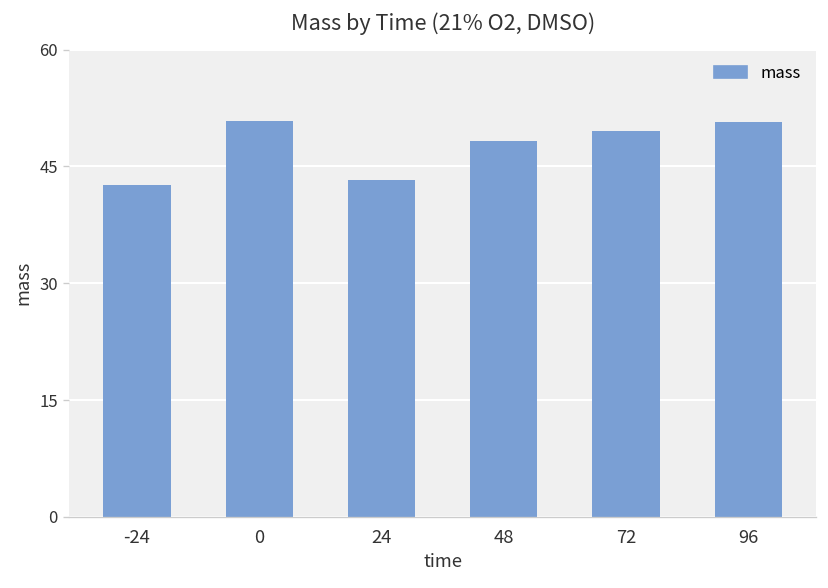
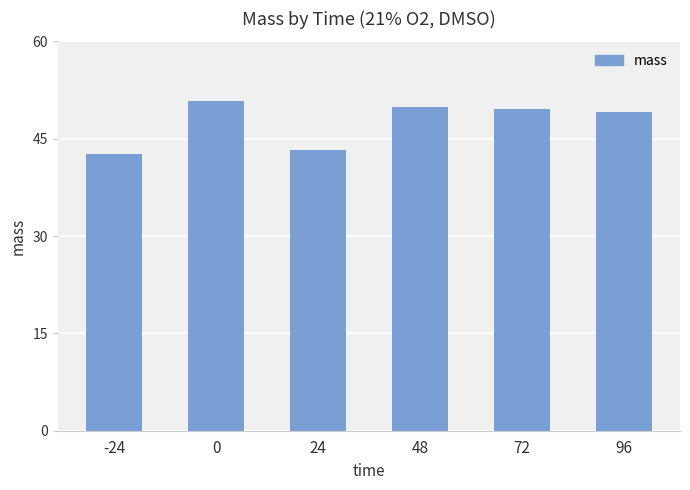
48: 48 -> 50
96: 51 -> 49
